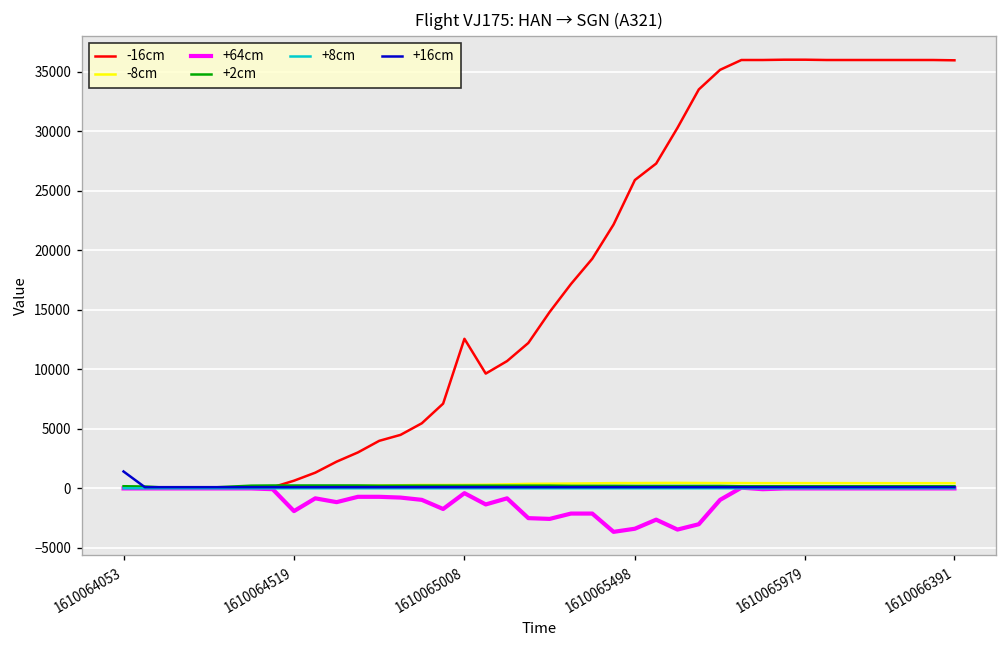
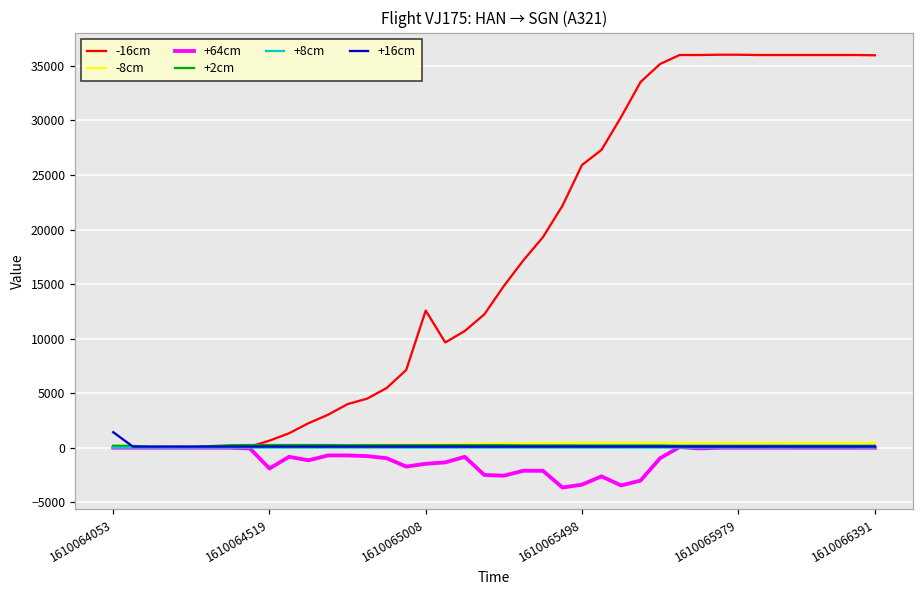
+64cm, 1610065008: 0 -> -1000
